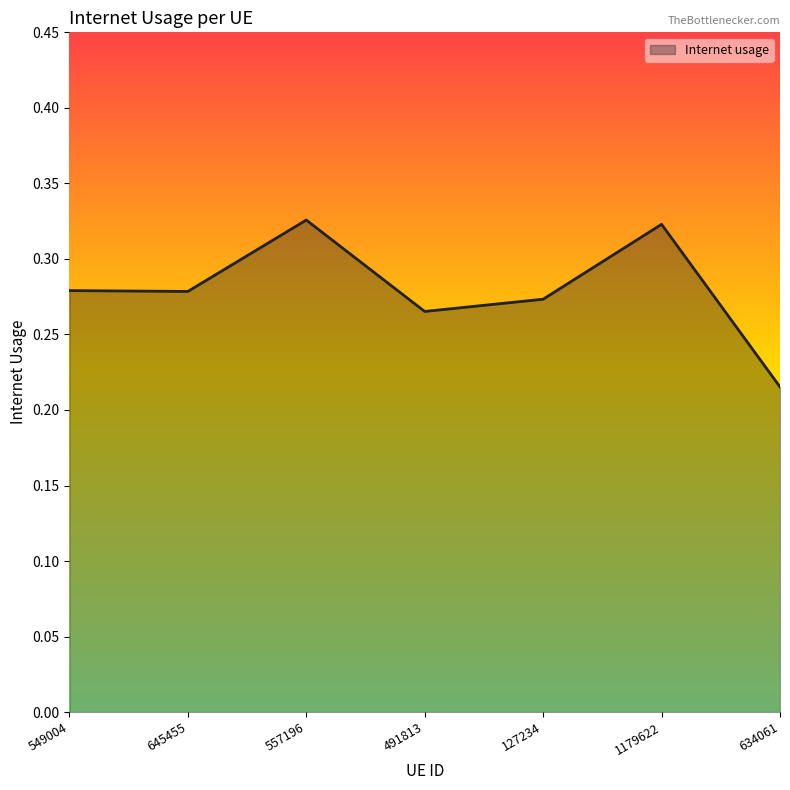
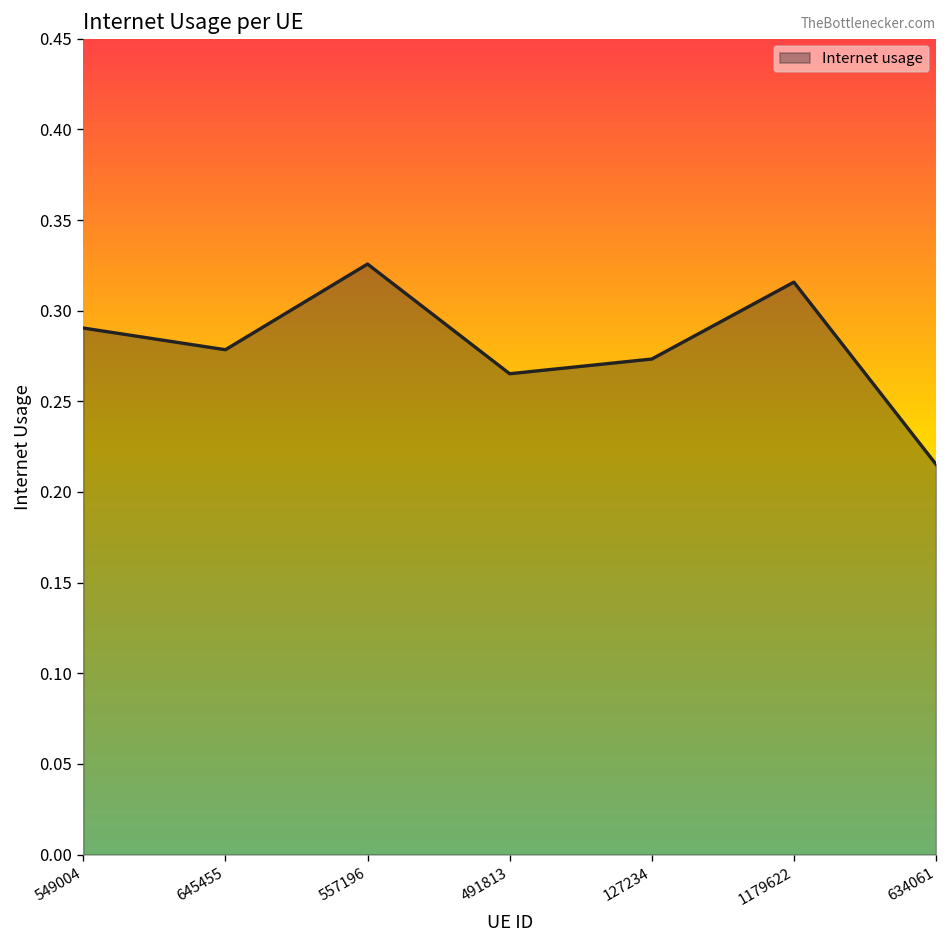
549004: 0.279 -> 0.290
1179622: 0.323 -> 0.316
